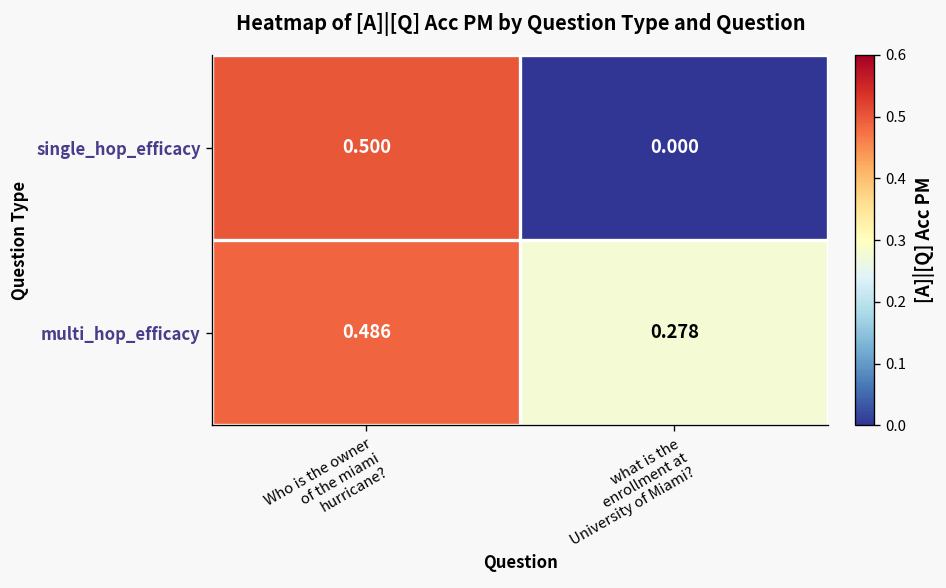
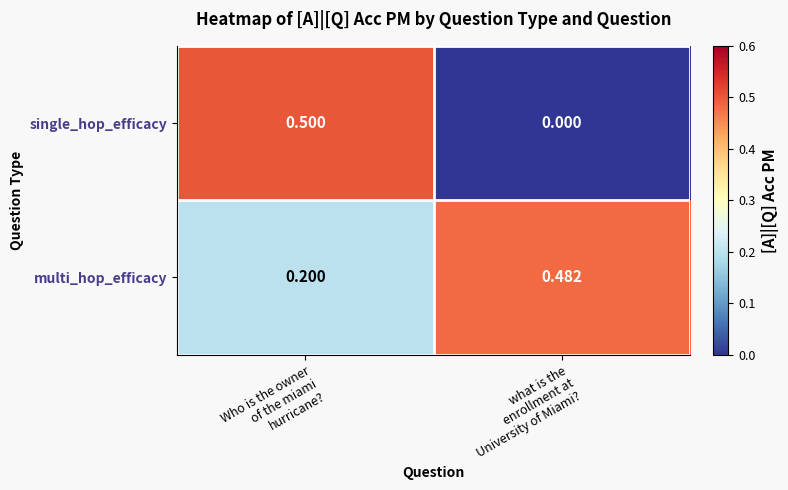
multi_hop_efficacy, Who is the owner of the miami hurricane?: 0.486 -> 0.200
multi_hop_efficacy, what is the enrollment at University of Miami?: 0.278 -> 0.482
